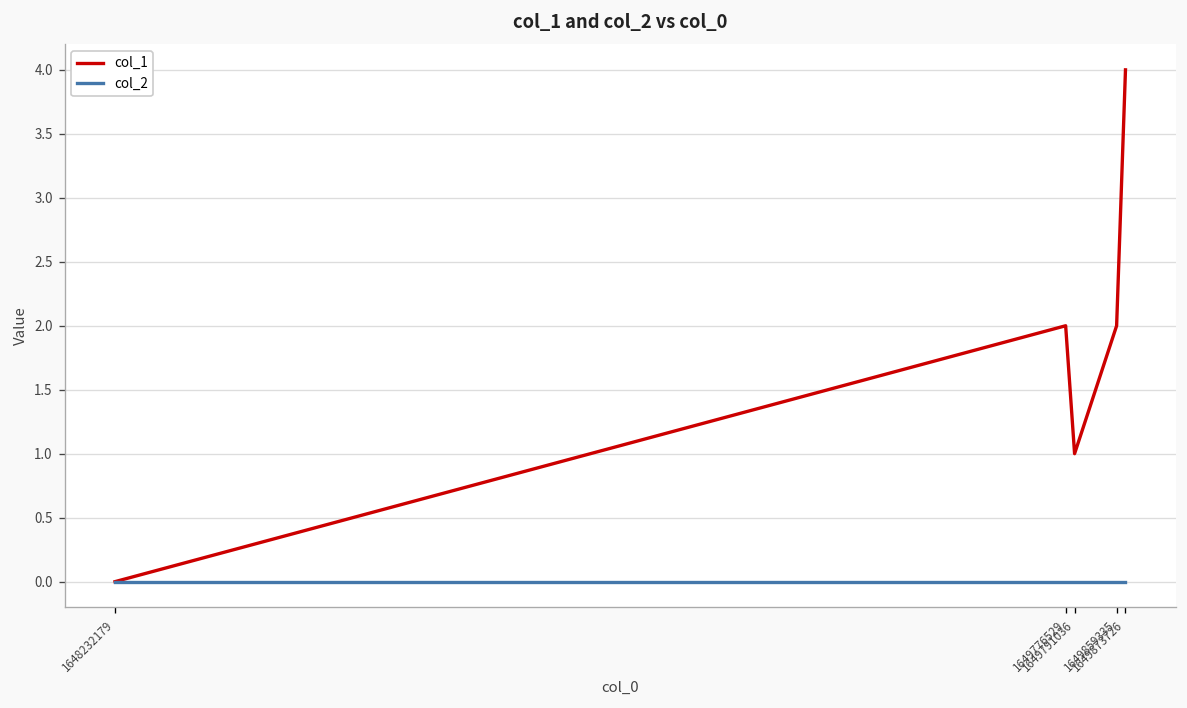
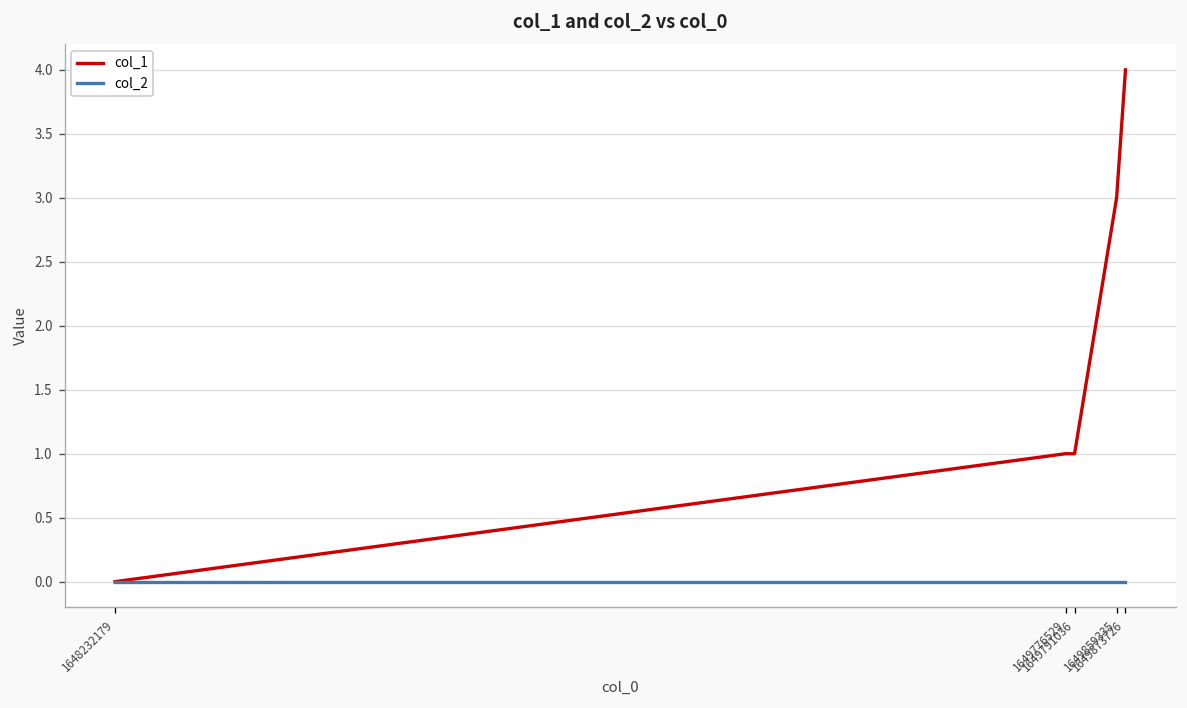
col_1, 1649776529: 2 -> 1
col_1, 1649859335: 2 -> 3
